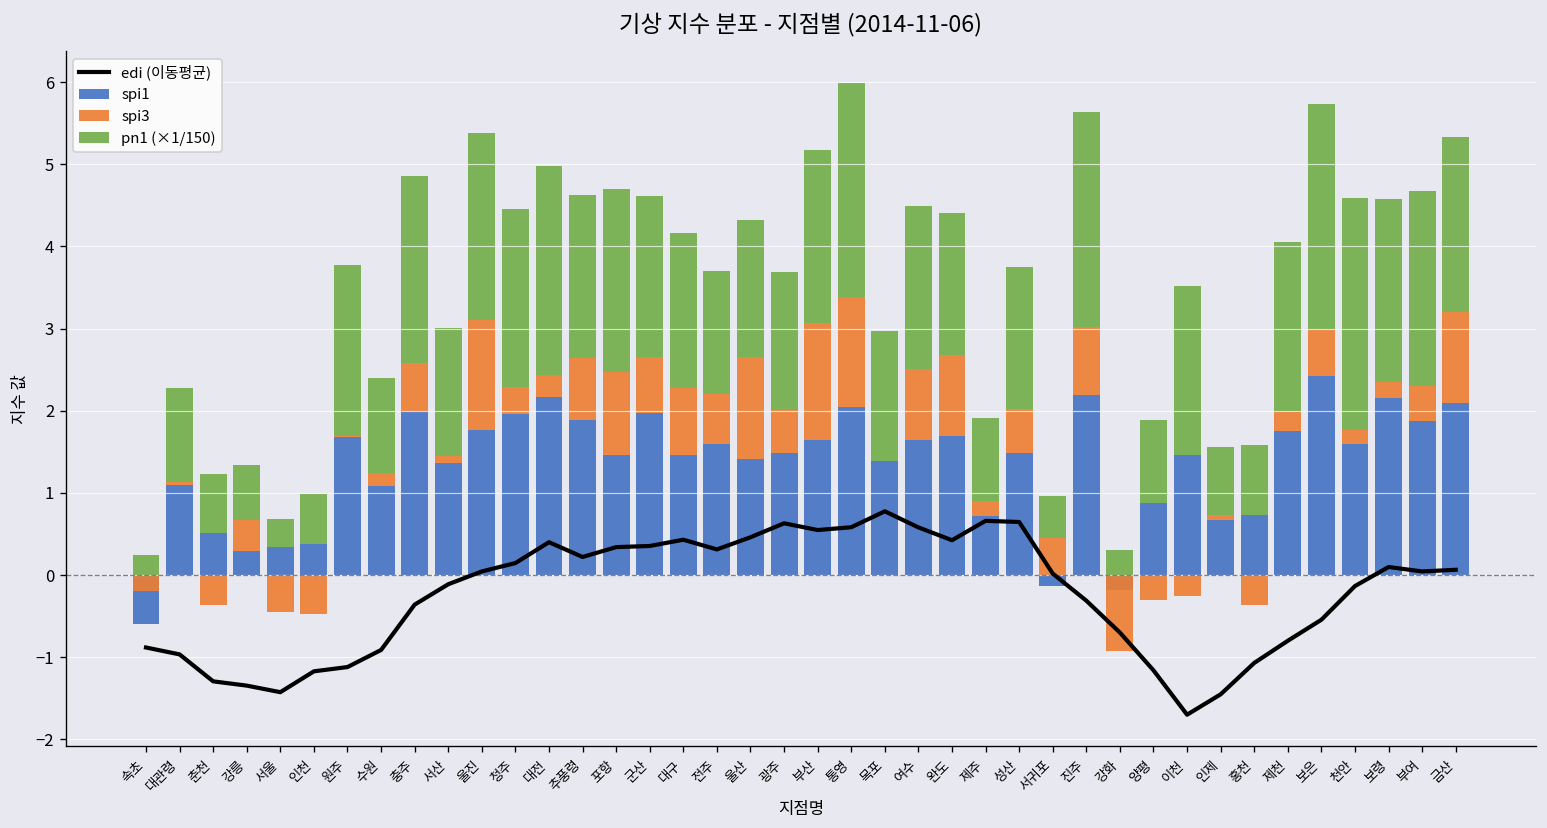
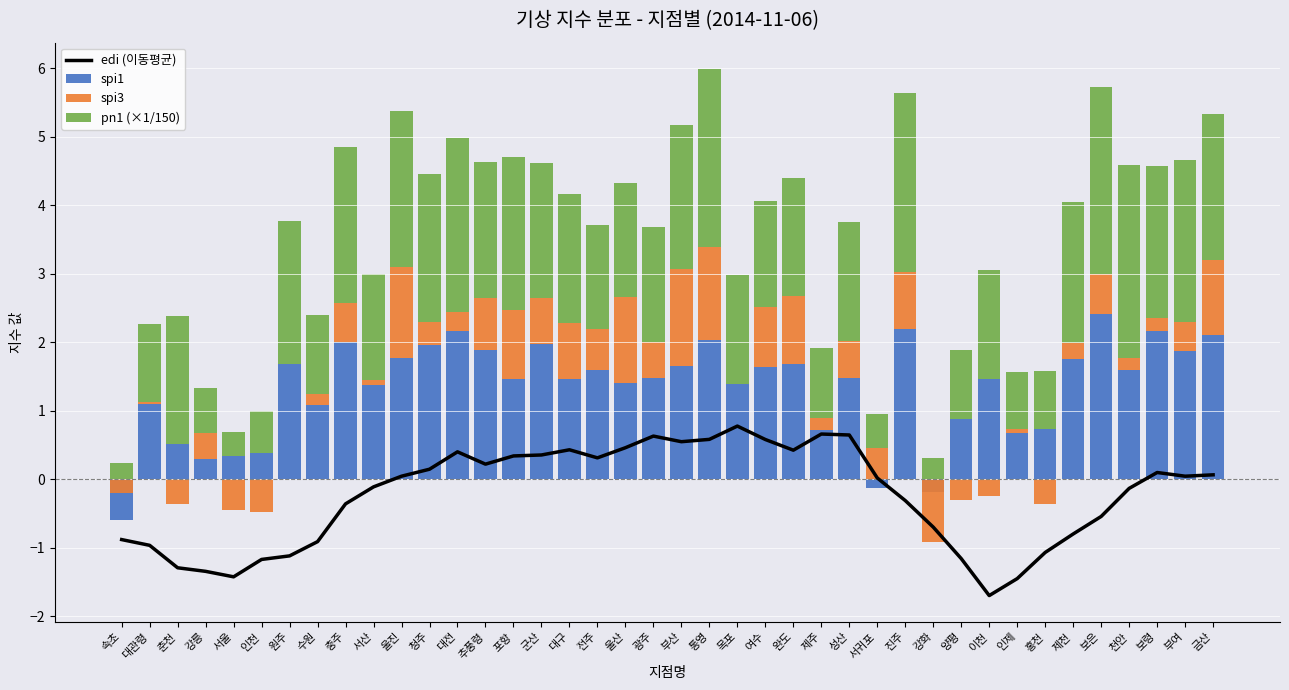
pn1 (×1/150), 춘천: 0.7 -> 1.9
pn1 (×1/150), 여수: 2.0 -> 1.6
pn1 (×1/150), 이천: 2.1 -> 1.6
